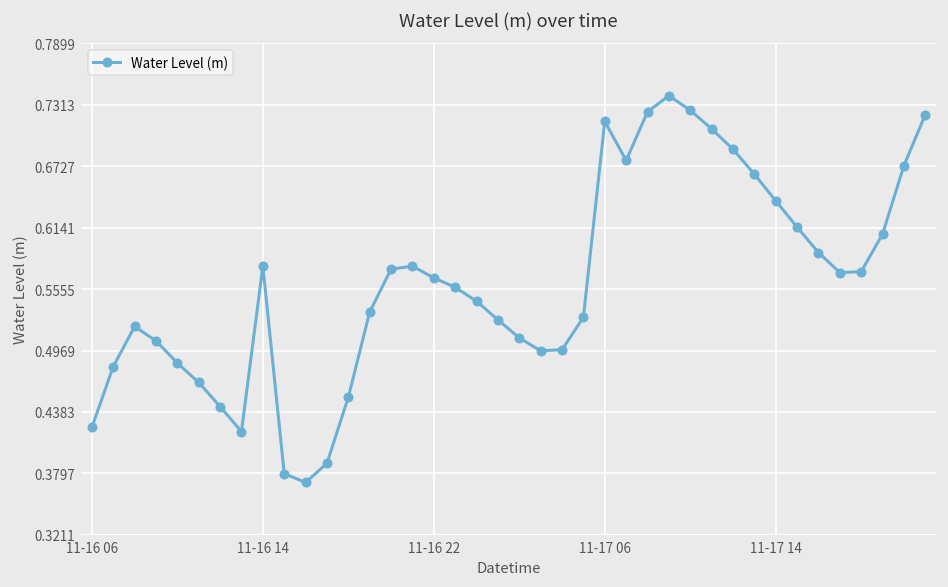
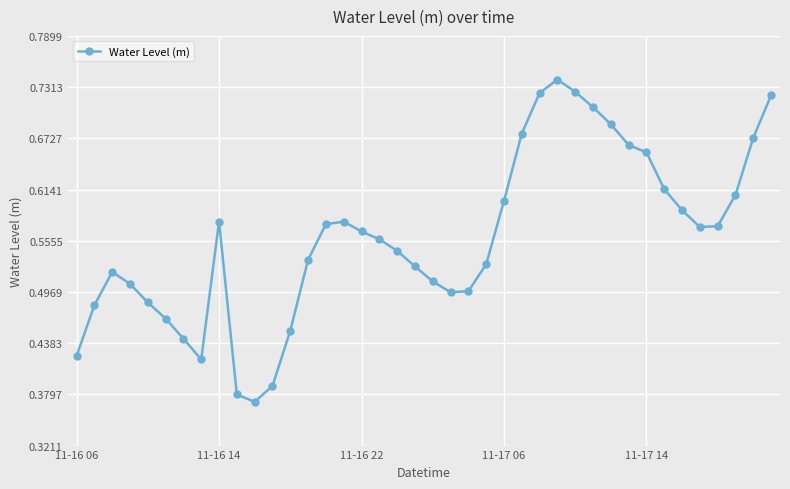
11-17 06: 0.72 -> 0.60
11-17 14: 0.64 -> 0.66
